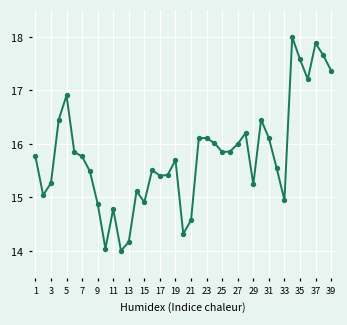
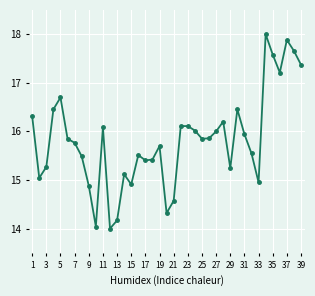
1: 15.8 -> 16.3
5: 16.9 -> 16.7
11: 14.8 -> 16.1
31: 16.1 -> 15.9
